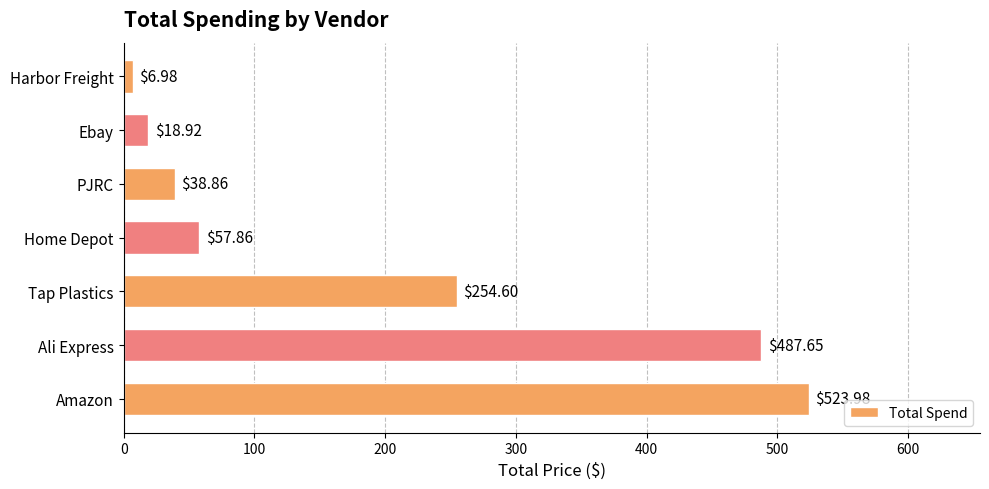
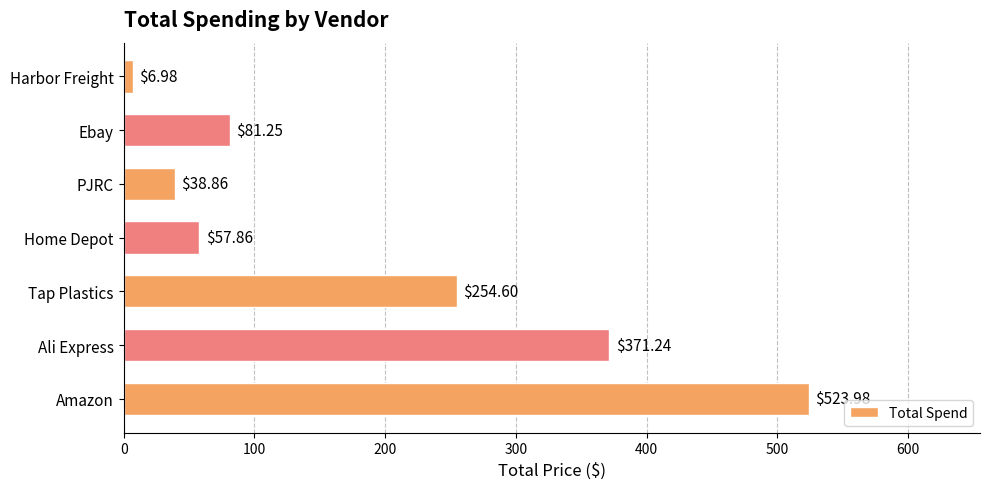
Ebay: $18.92 -> $81.25
Ali Express: $487.65 -> $371.24
